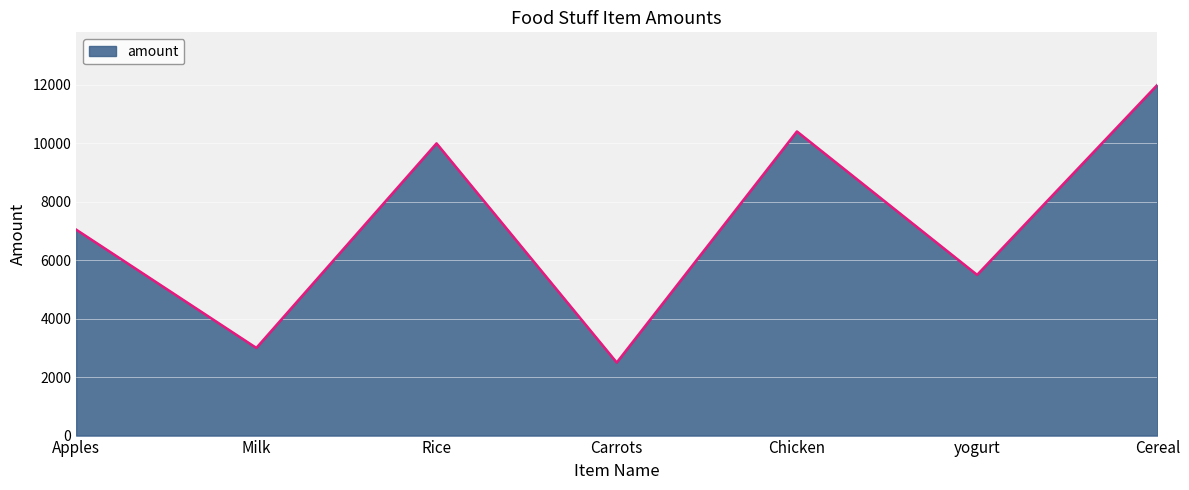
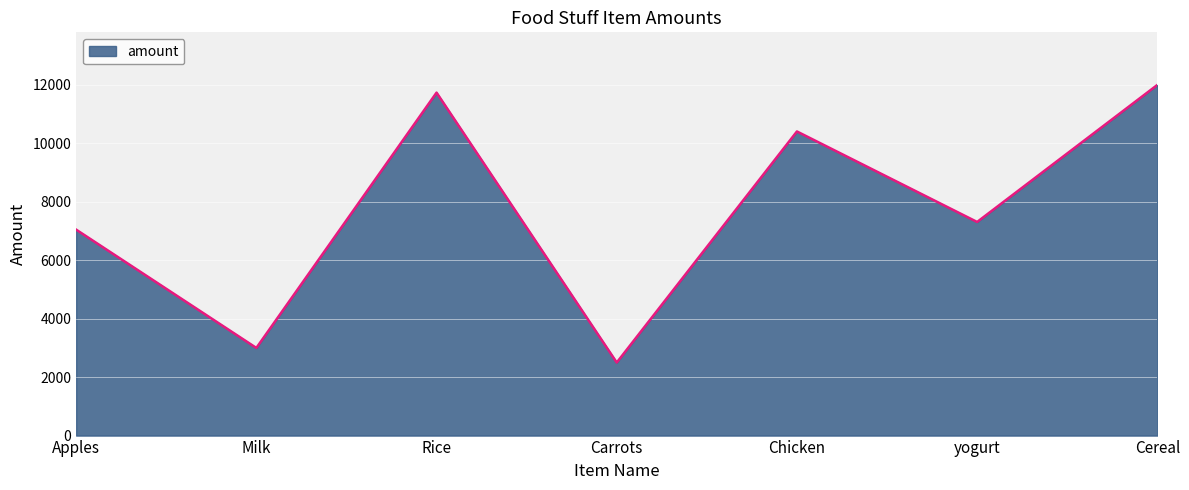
Rice: 10000 -> 11700
yogurt: 5500 -> 7300
